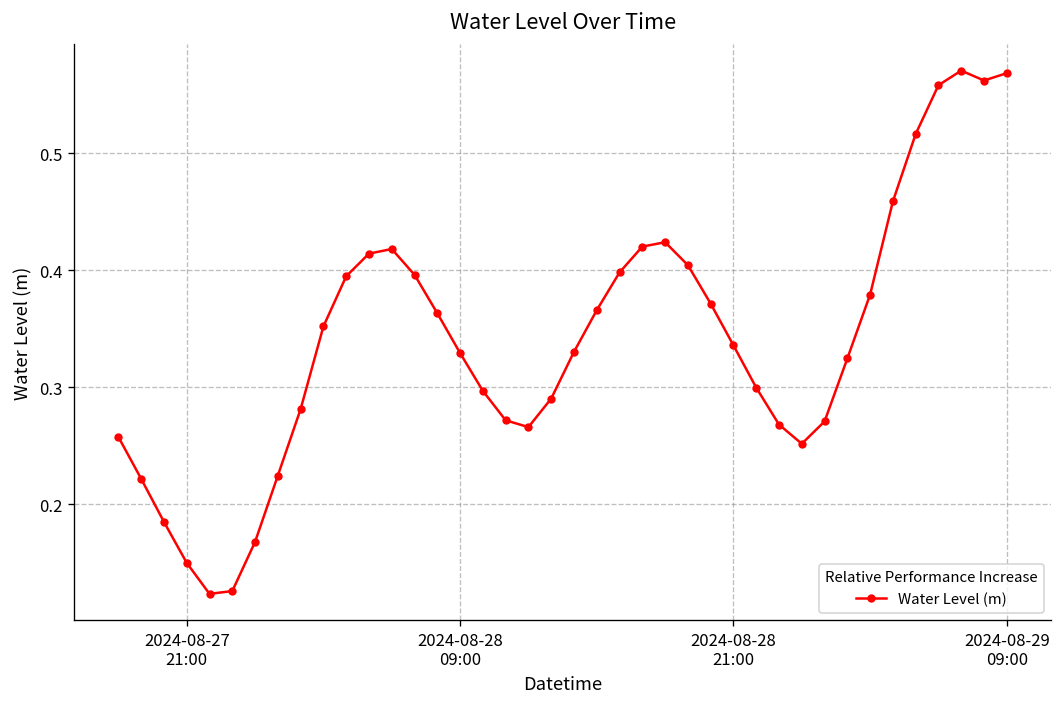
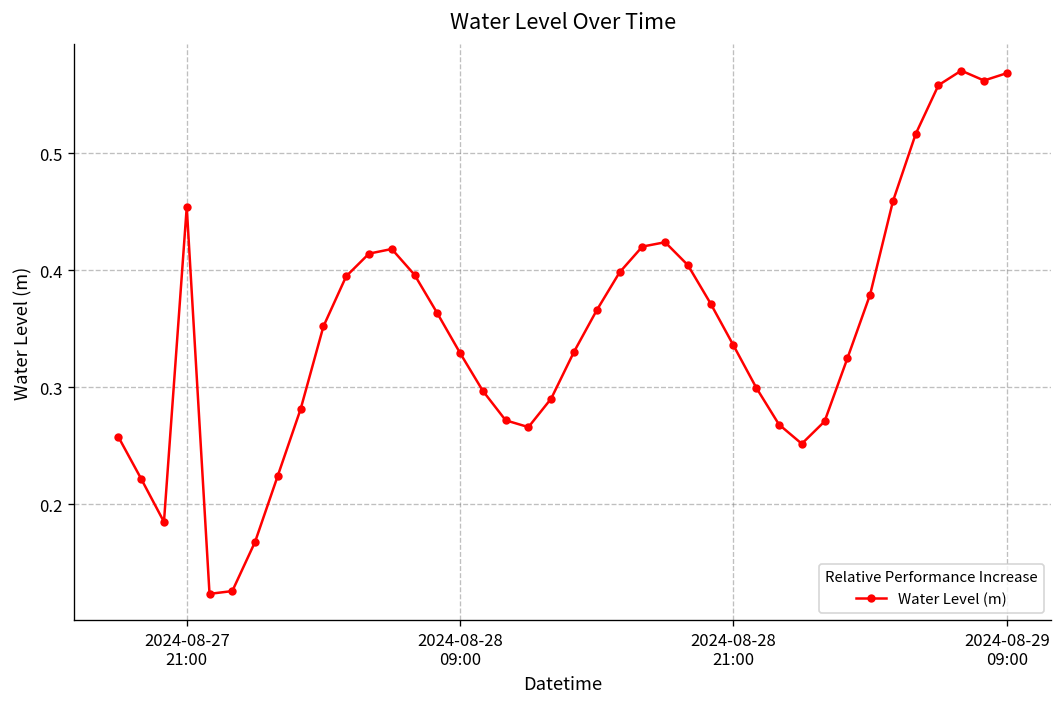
2024-08-27 21:00: 0.15 -> 0.45
